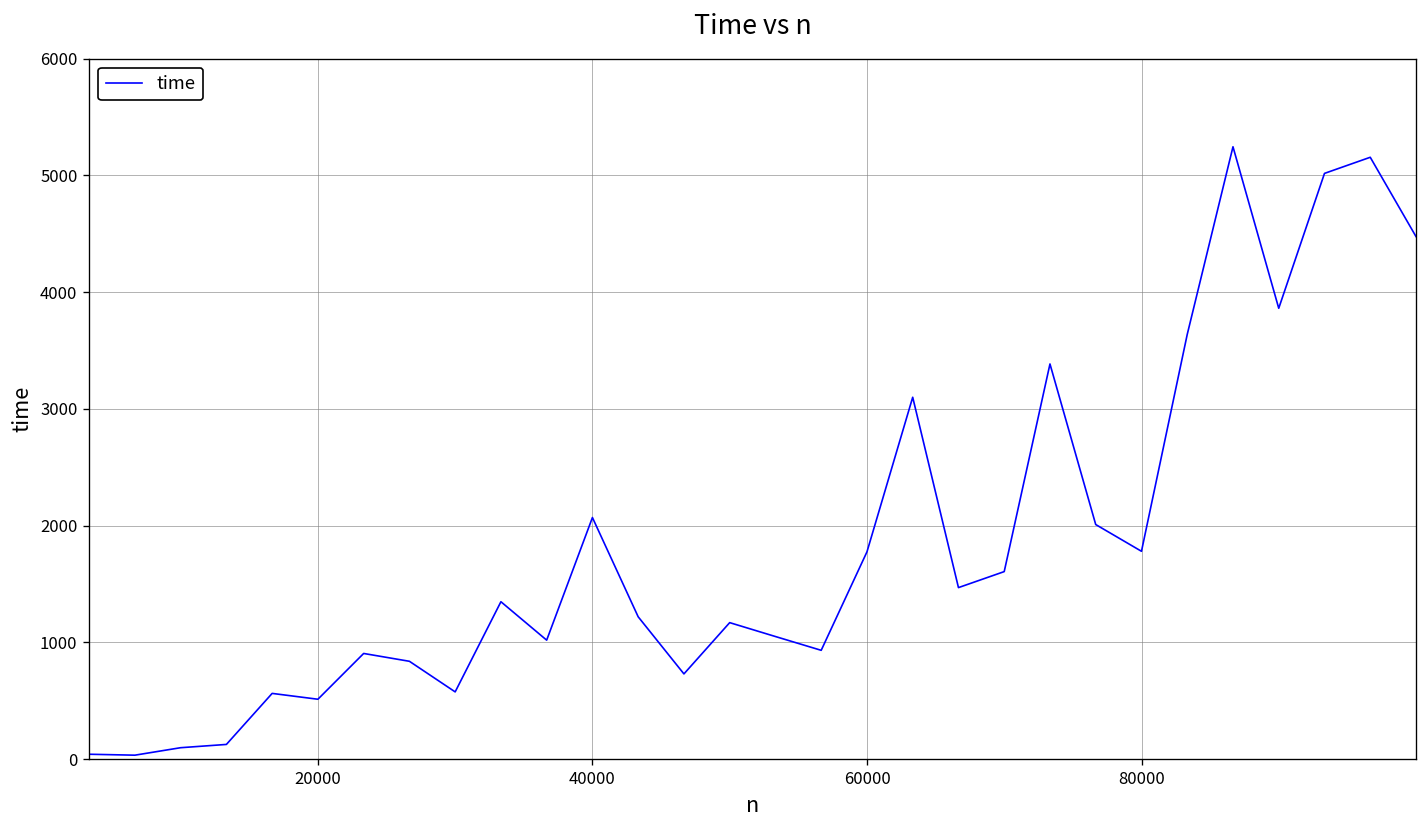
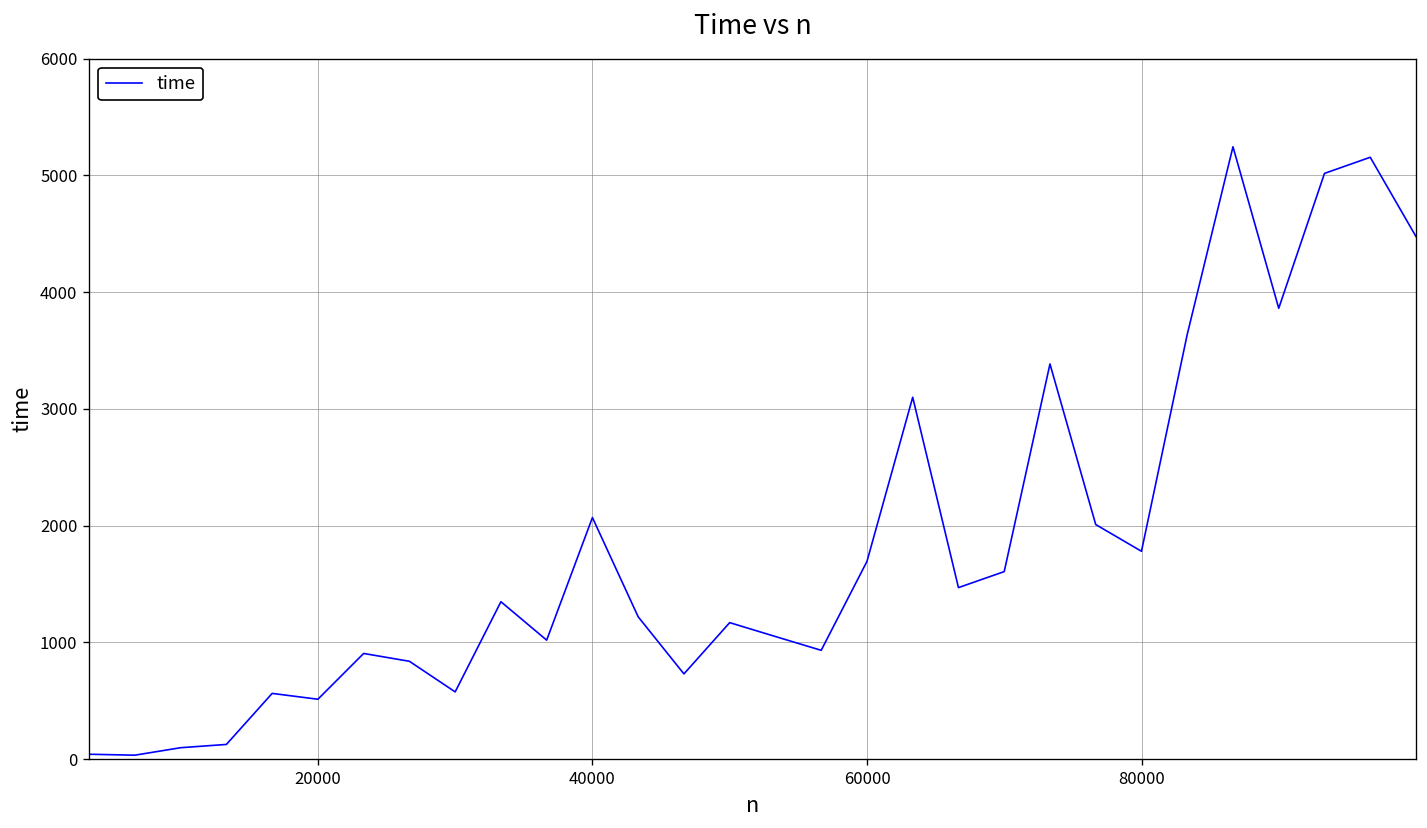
60000: 1800 -> 1700
